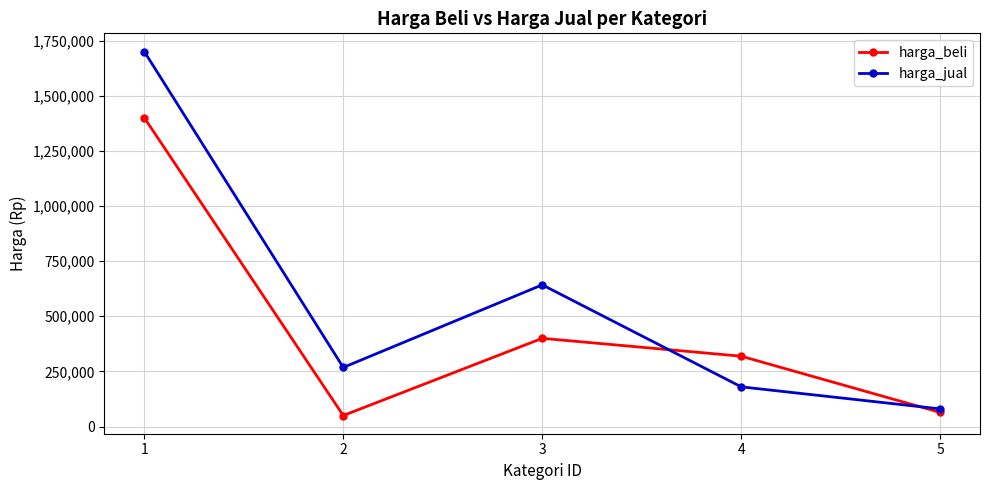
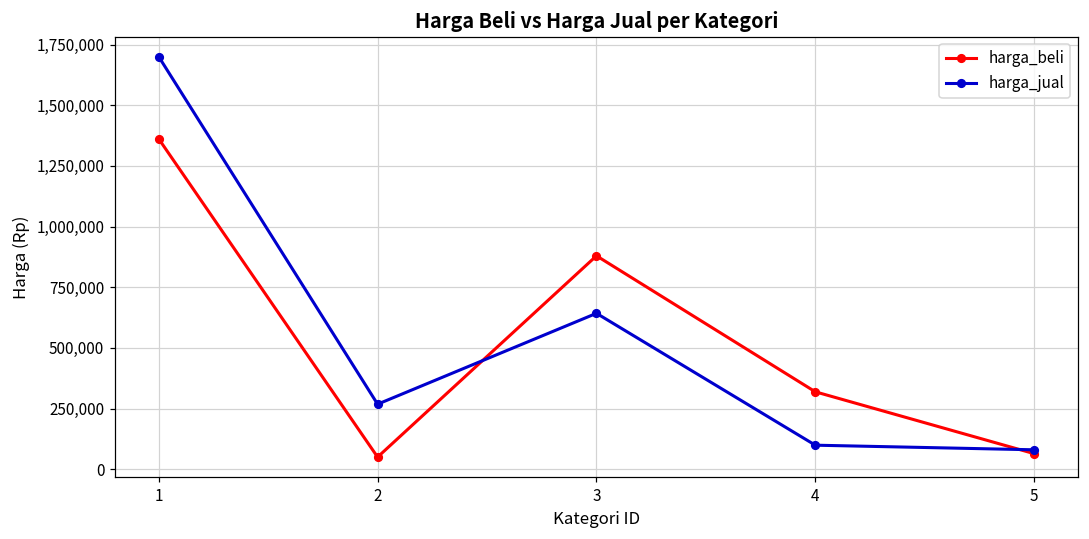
harga_beli, 1: 1,400,000 -> 1,360,000
harga_beli, 3: 400,000 -> 880,000
harga_jual, 4: 180,000 -> 100,000
